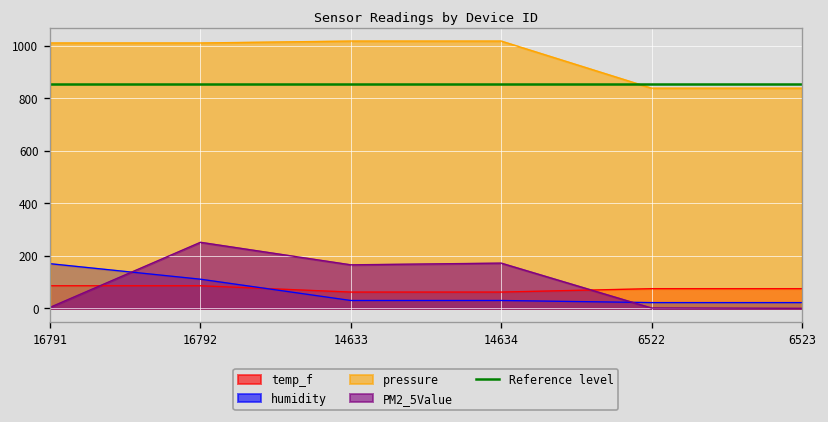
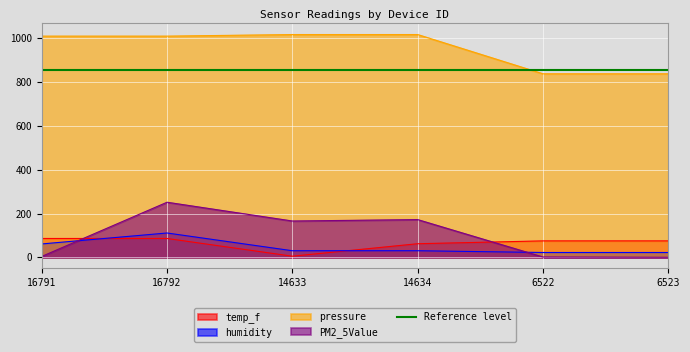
humidity, 16791: 170 -> 60
temp_f, 14633: 60 -> 10
